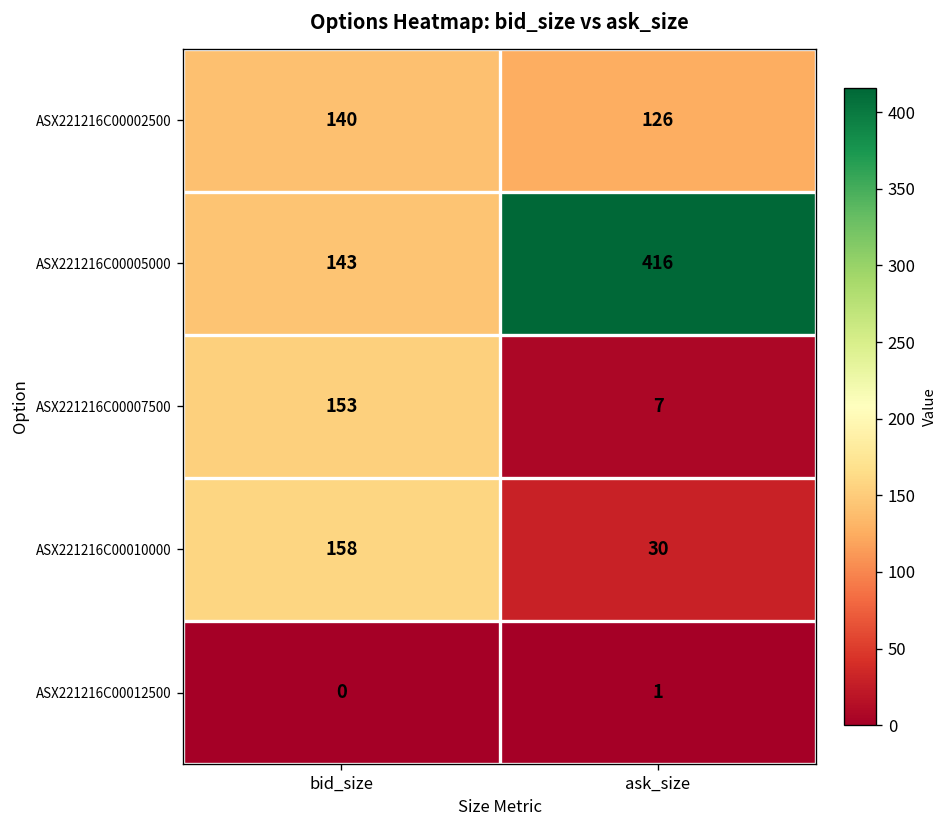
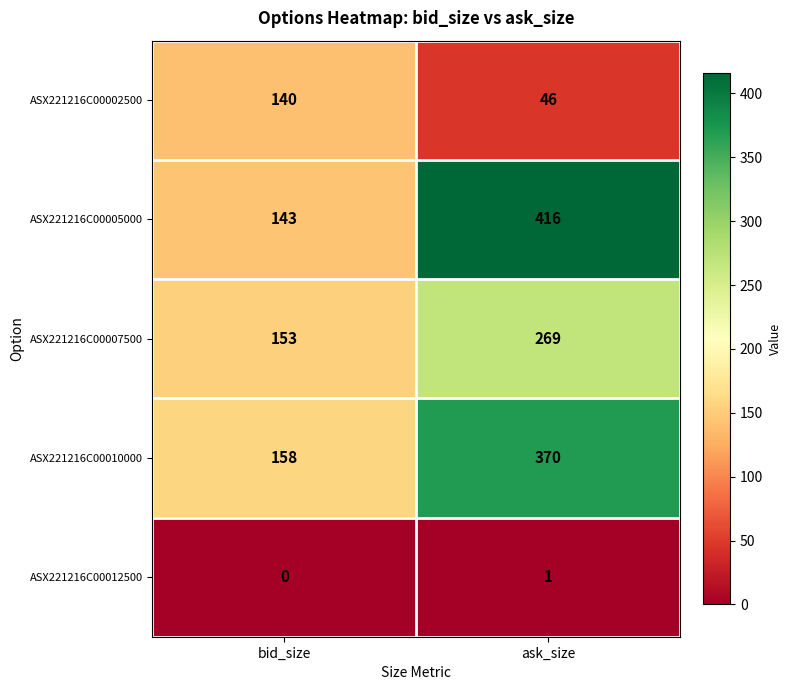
ASX221216C00002500, ask_size: 126 -> 46
ASX221216C00007500, ask_size: 7 -> 269
ASX221216C00010000, ask_size: 30 -> 370
